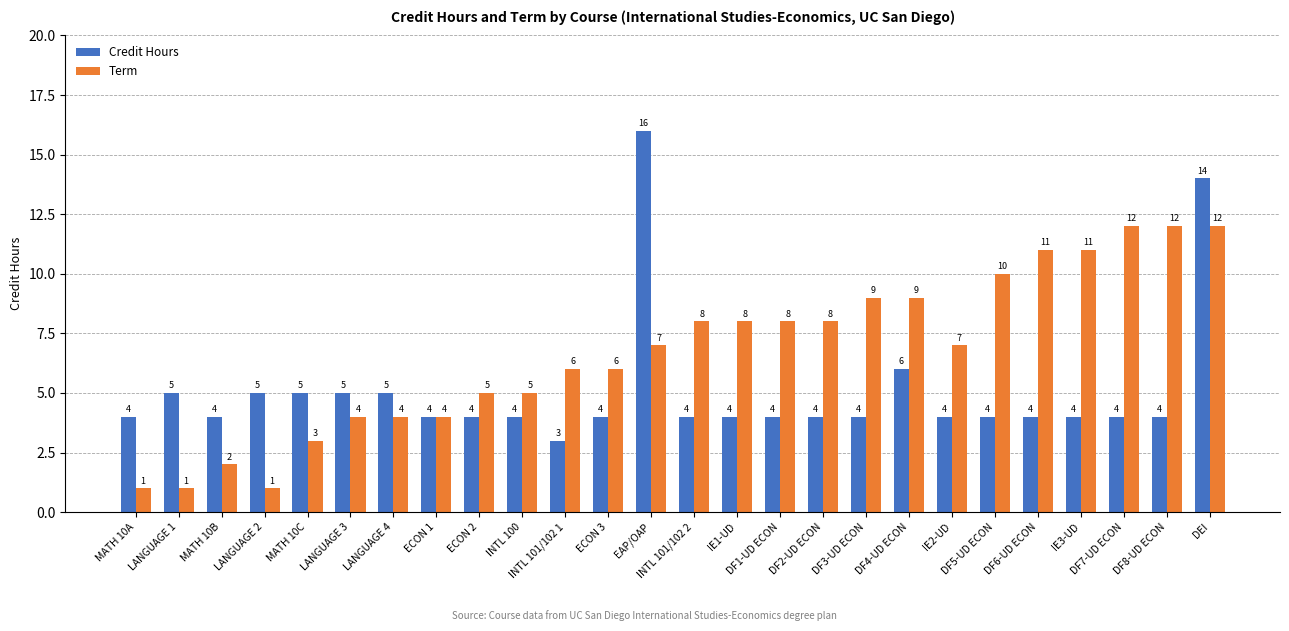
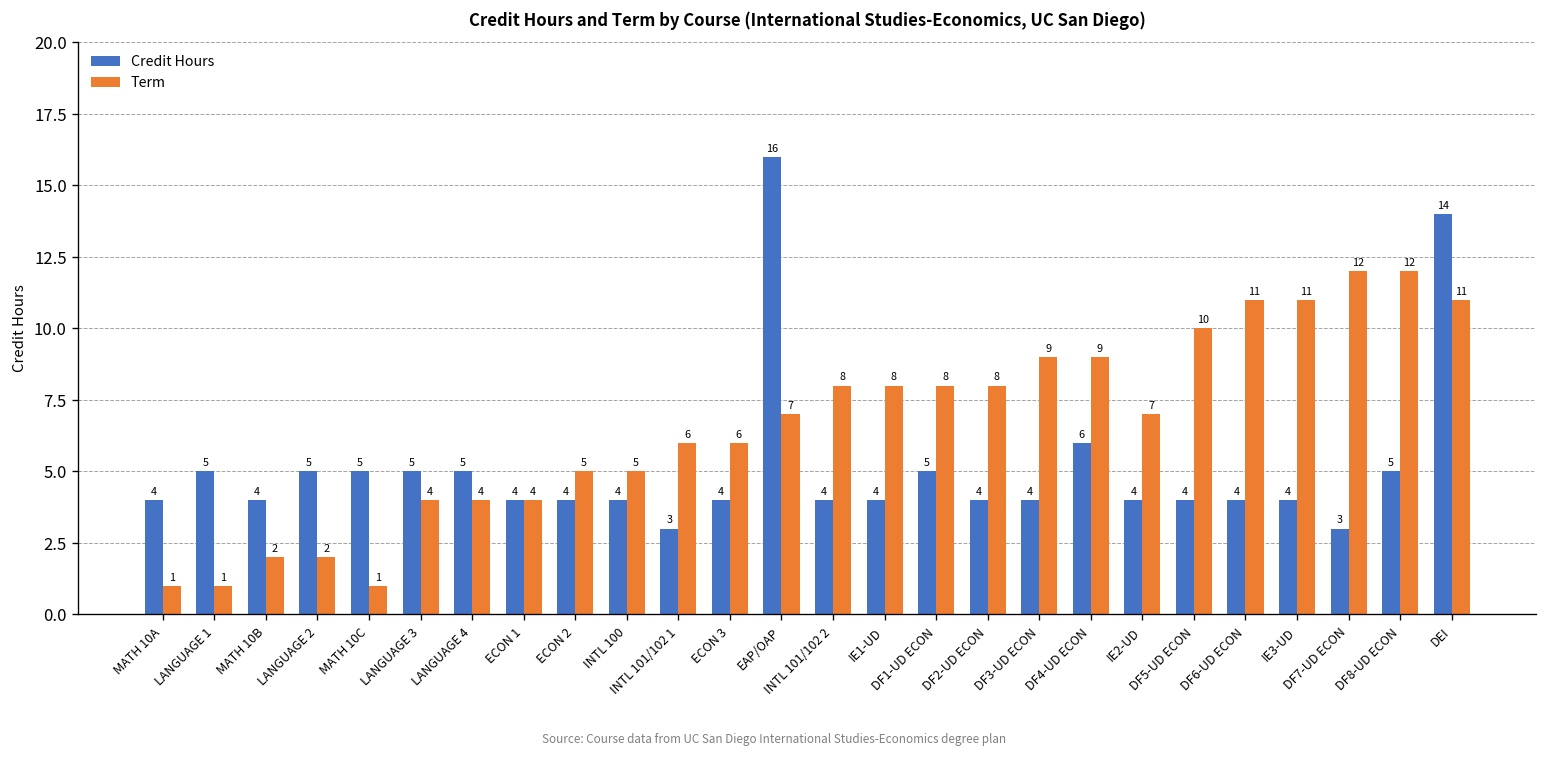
Term, LANGUAGE 2: 1 -> 2
Term, MATH 10C: 3 -> 1
Credit Hours, DF1-UD ECON: 4 -> 5
Credit Hours, DF7-UD ECON: 4 -> 3
Credit Hours, DF8-UD ECON: 4 -> 5
Term, DEI: 12 -> 11
